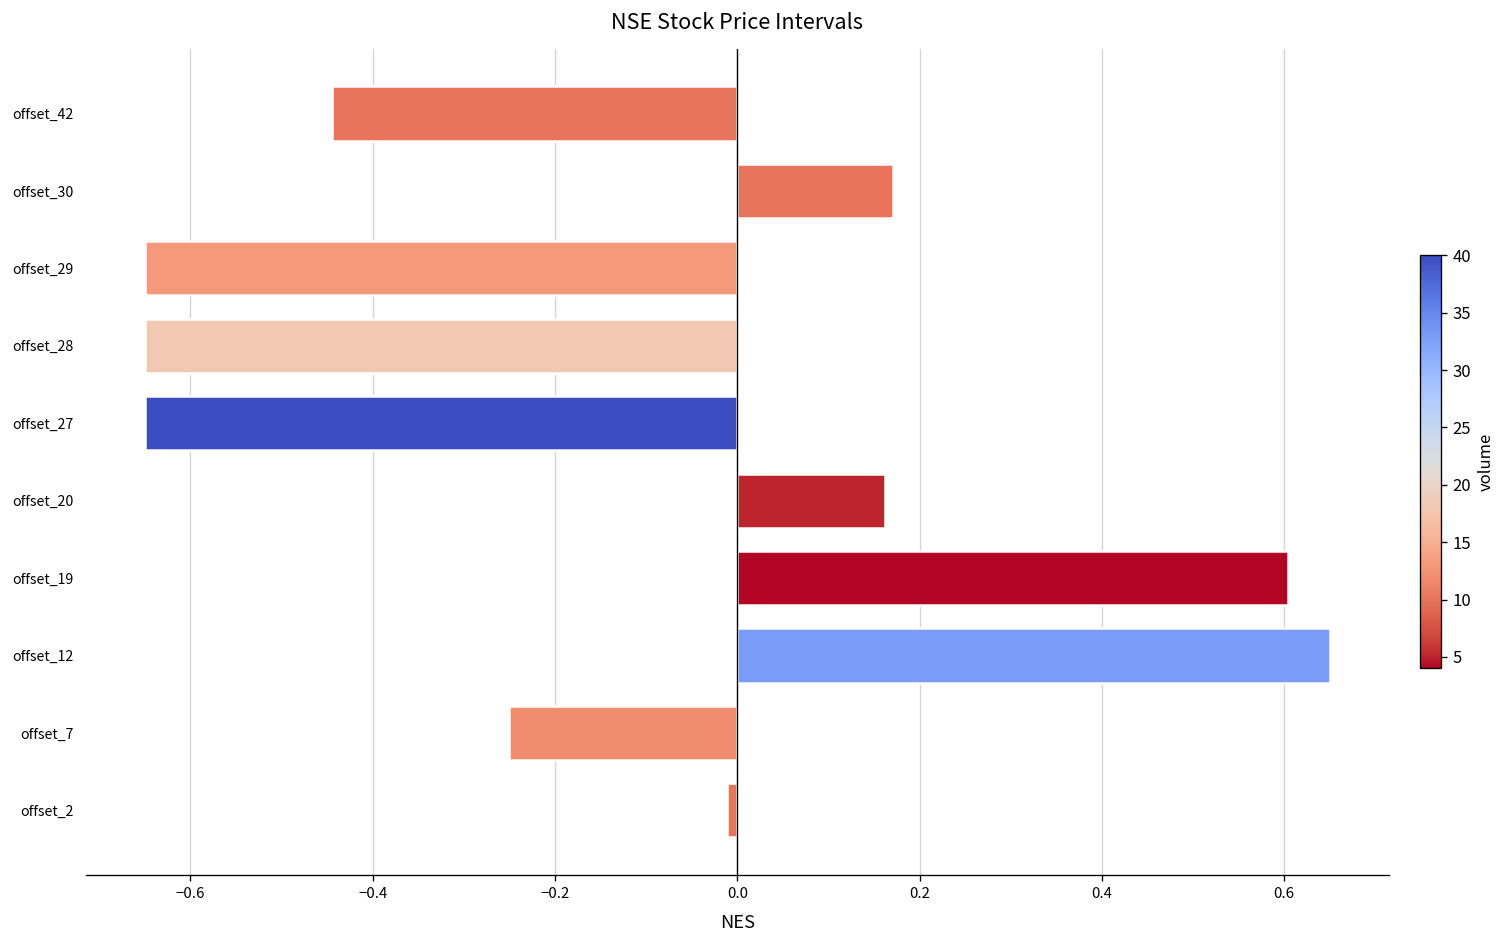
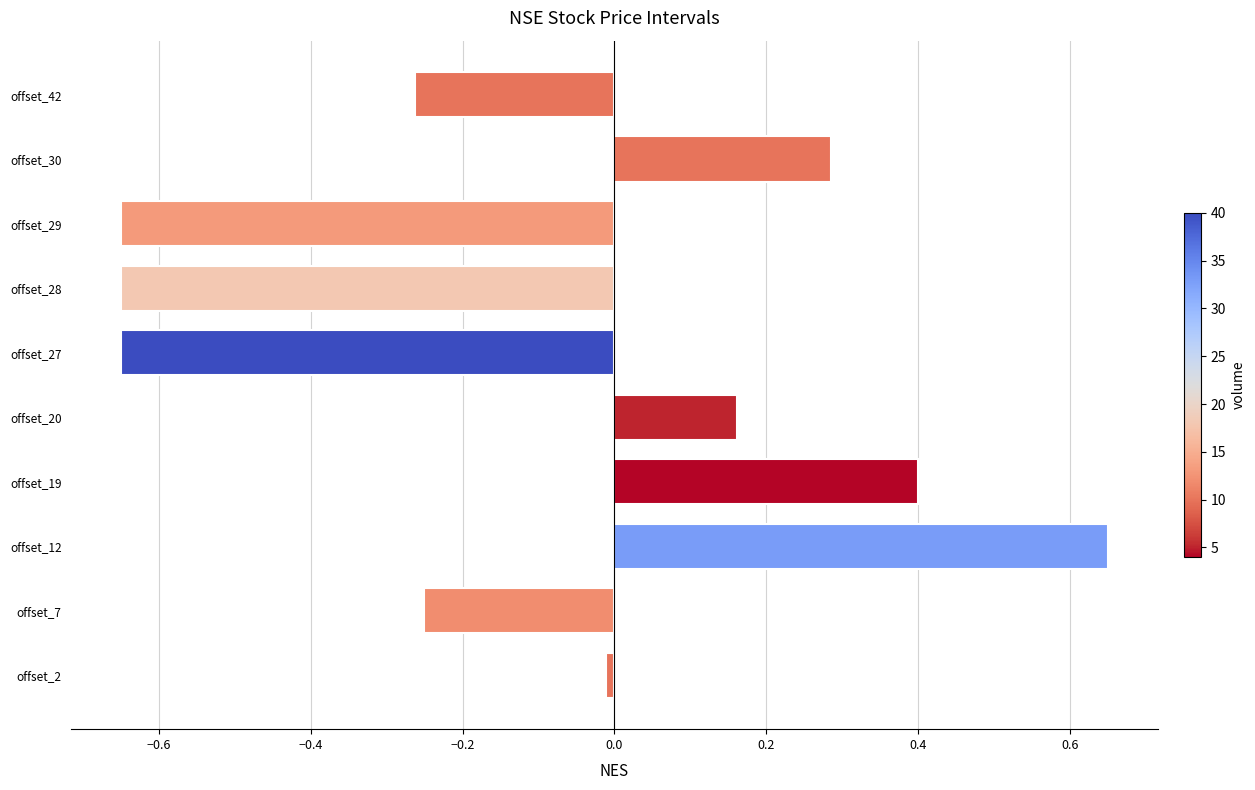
offset_42: -0.44 -> -0.26
offset_30: 0.17 -> 0.29
offset_19: 0.60 -> 0.40
